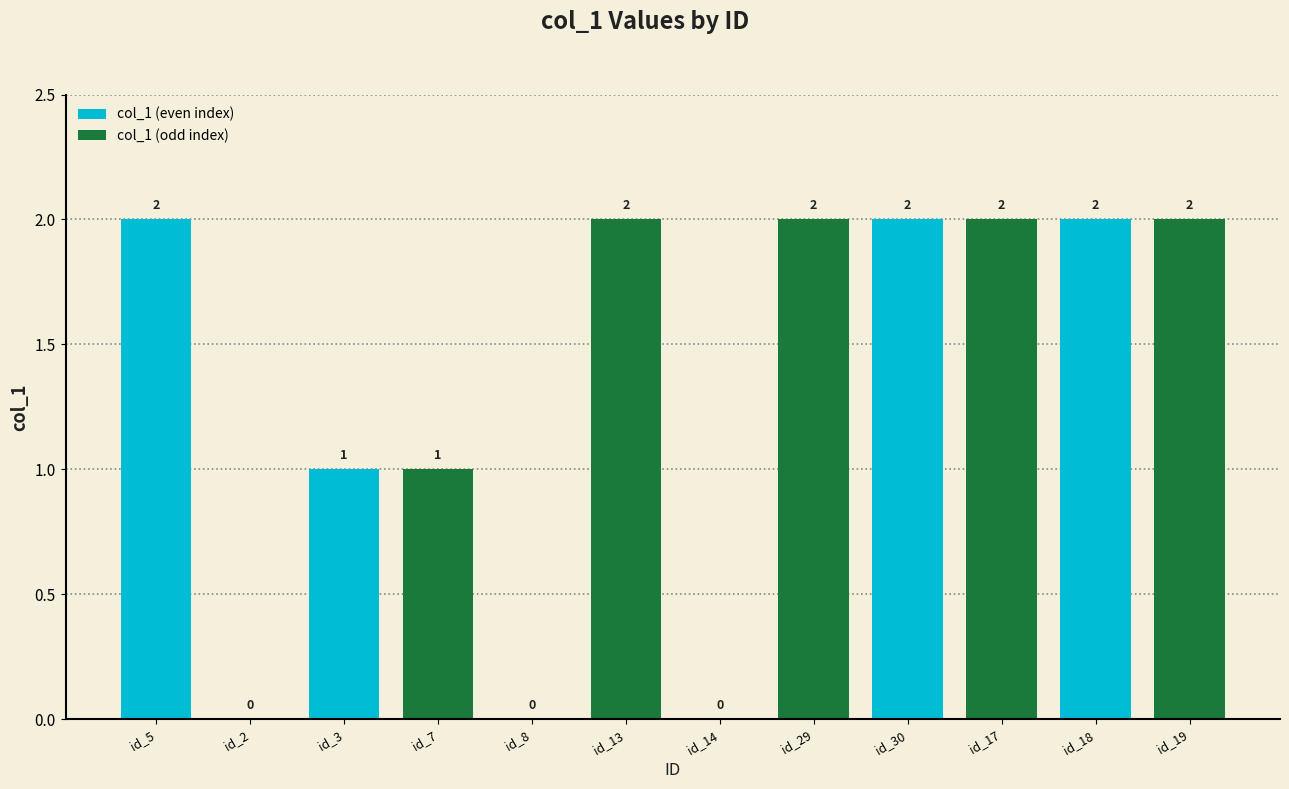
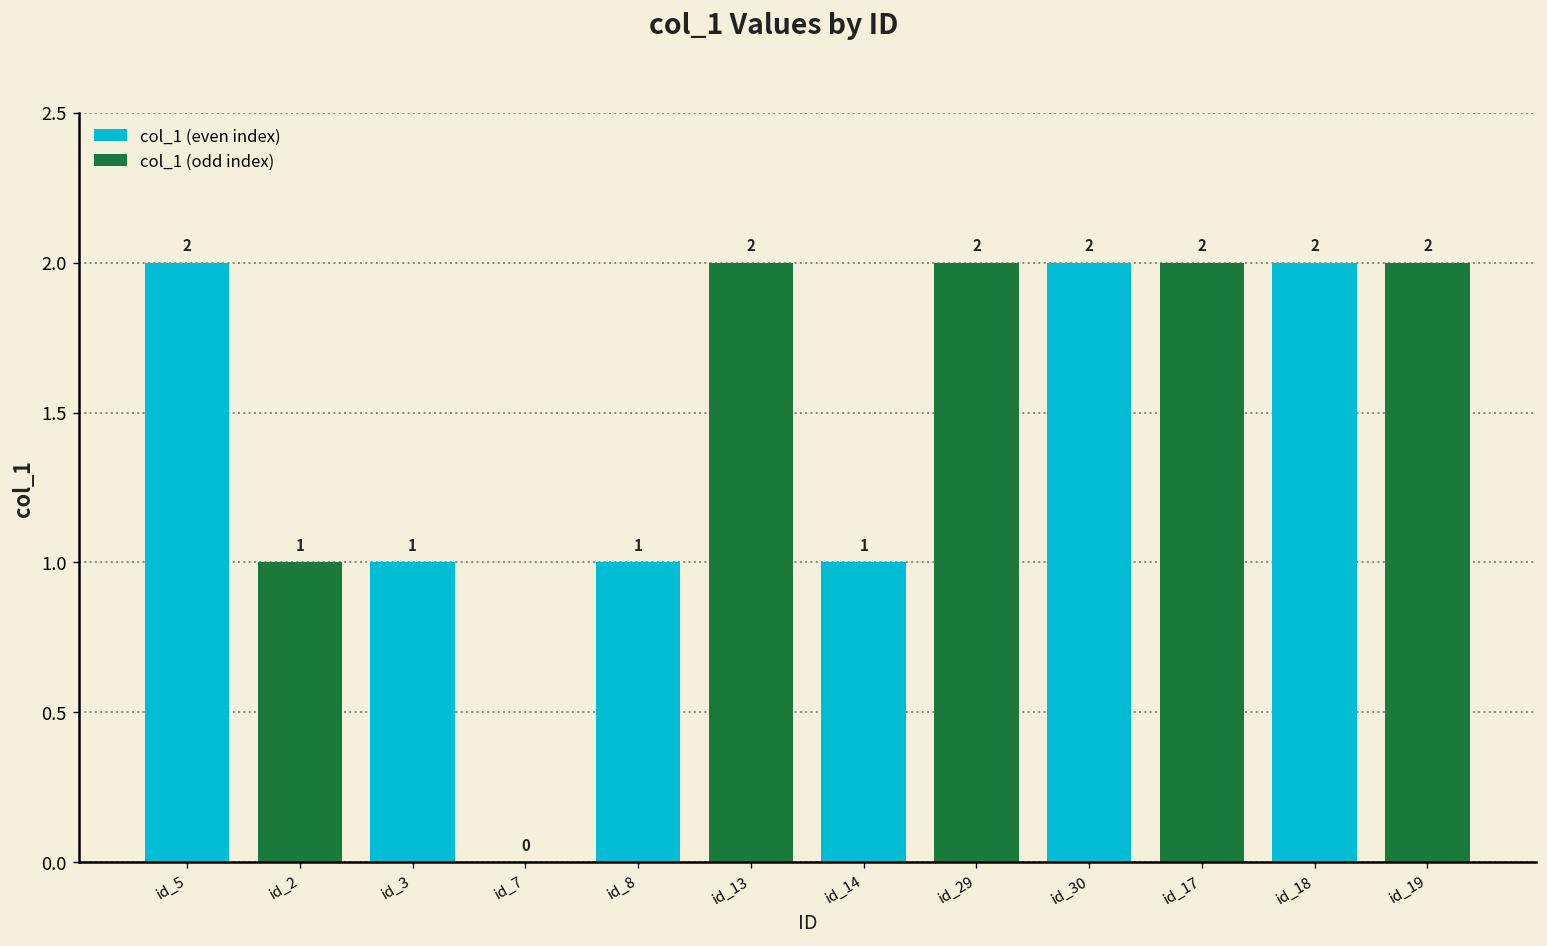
id_2: 0 -> 1
id_7: 1 -> 0
id_8: 0 -> 1
id_14: 0 -> 1
